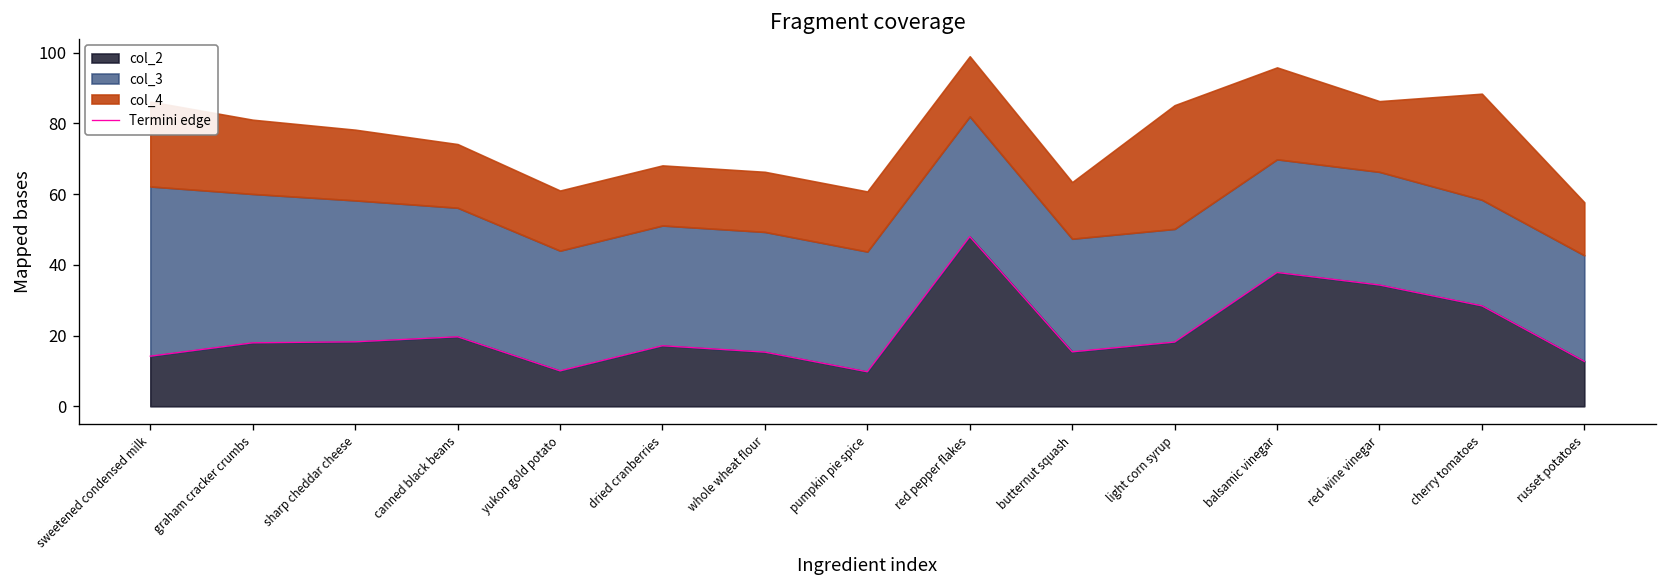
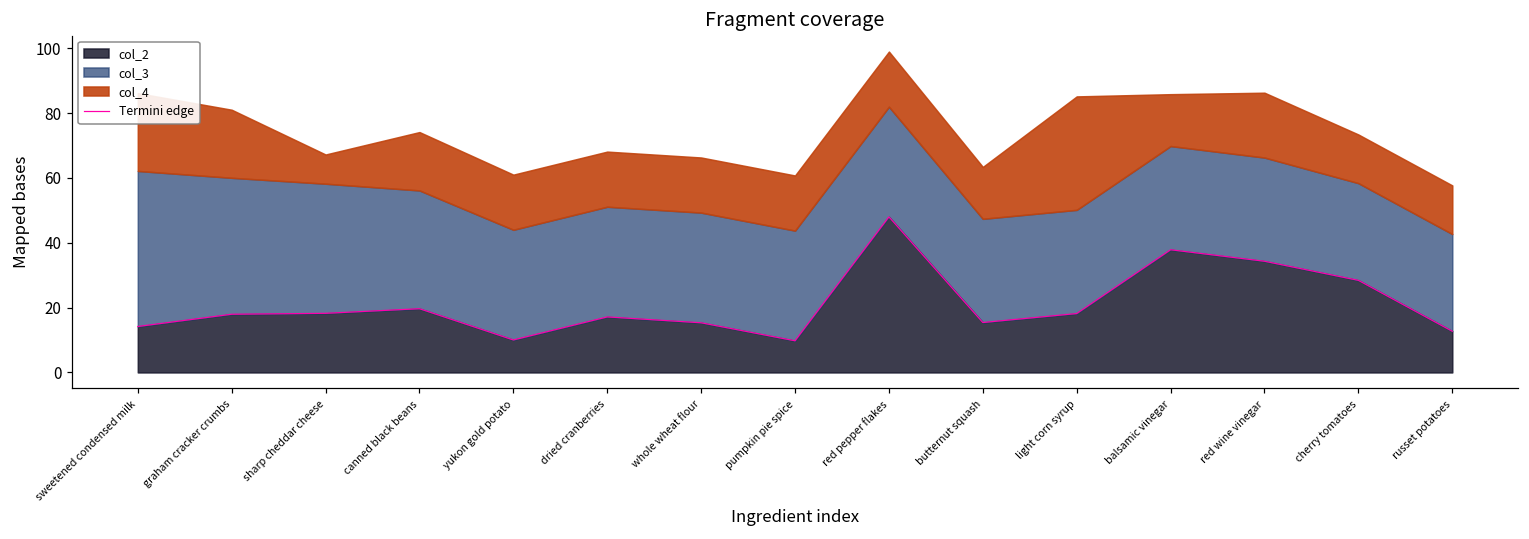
col_4, sharp cheddar cheese: 20 -> 9
col_4, balsamic vinegar: 26 -> 16
col_4, cherry tomatoes: 30 -> 15
